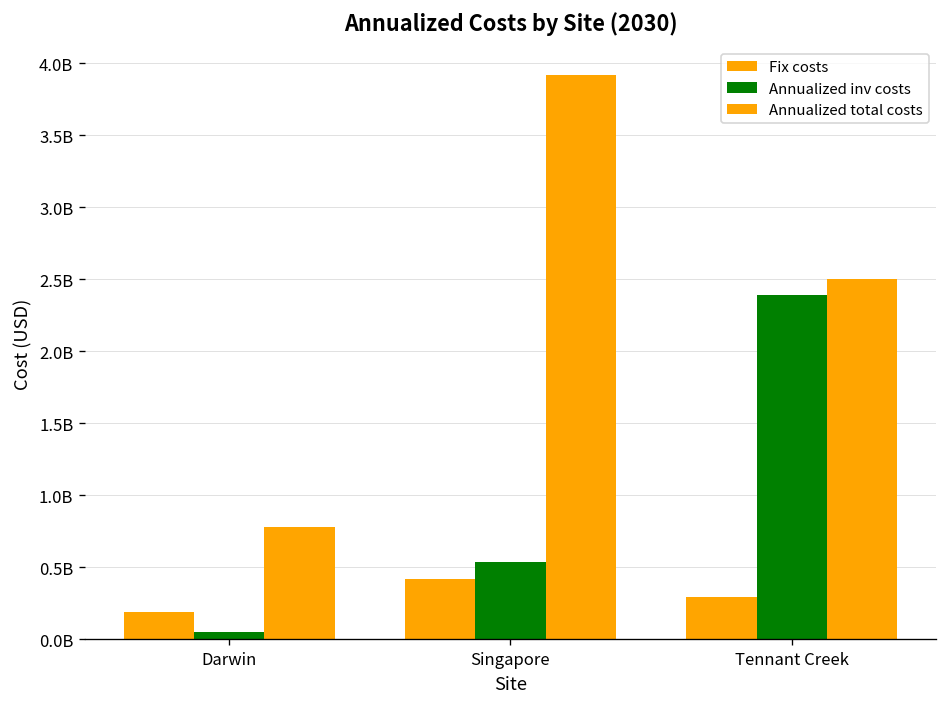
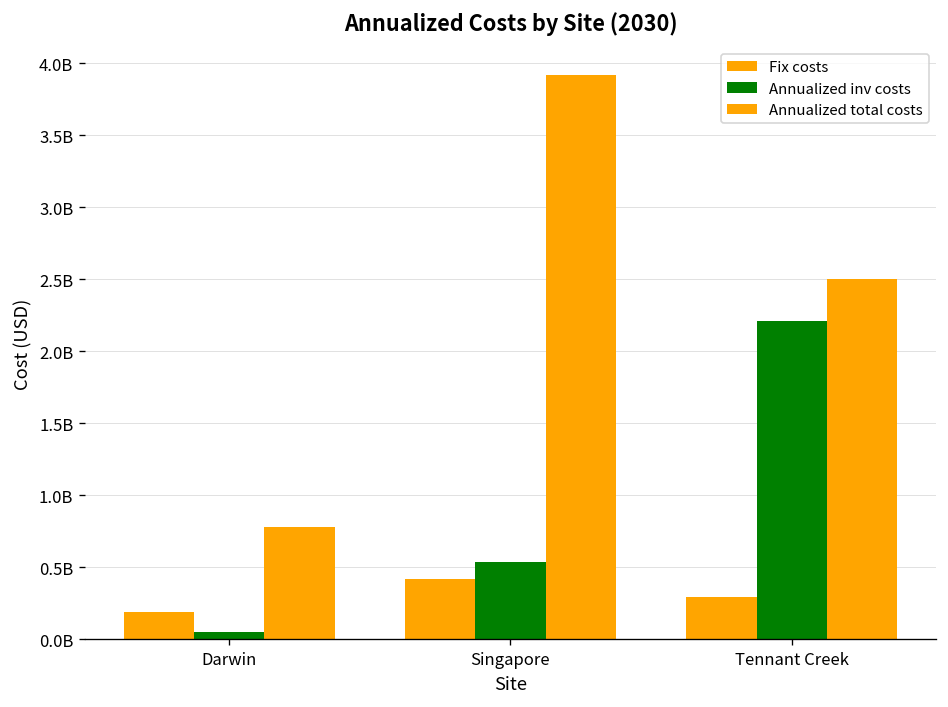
Annualized inv costs, Tennant Creek: 2390000000 -> 2210000000
